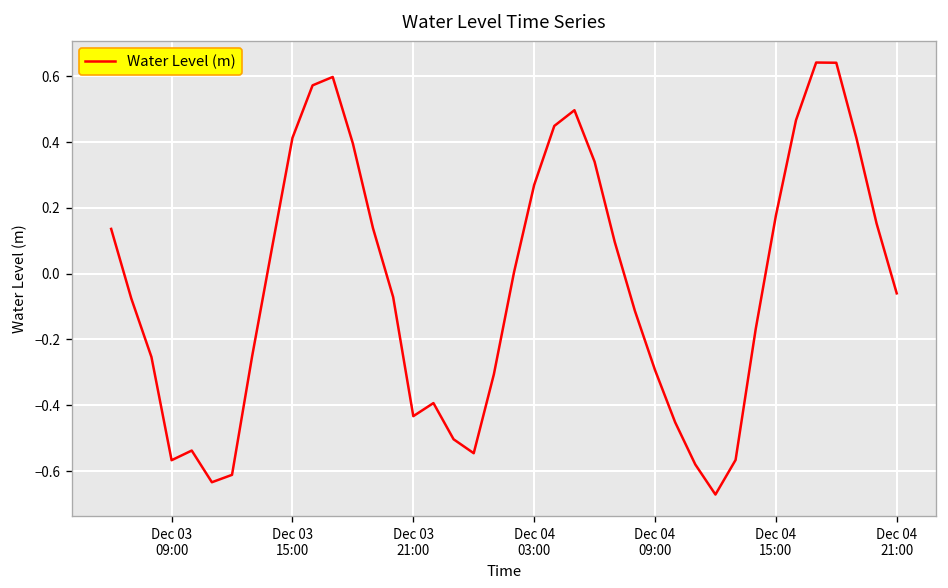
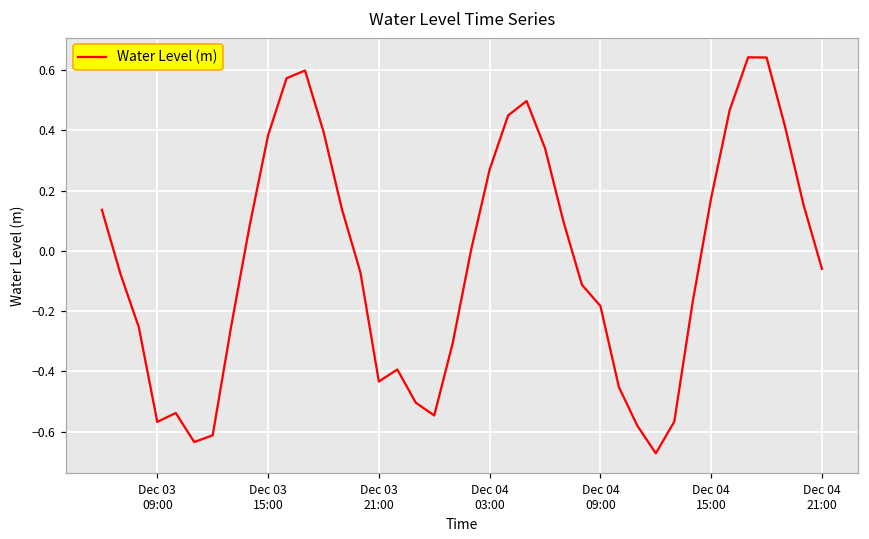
Dec 03 15:00: 0.41 -> 0.38
Dec 04 09:00: -0.29 -> -0.18
